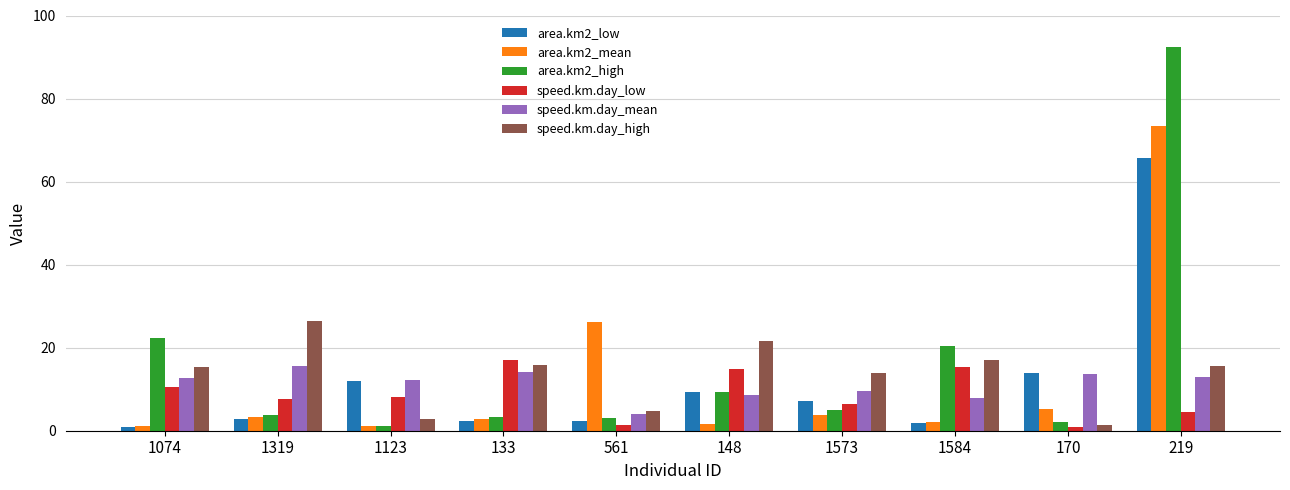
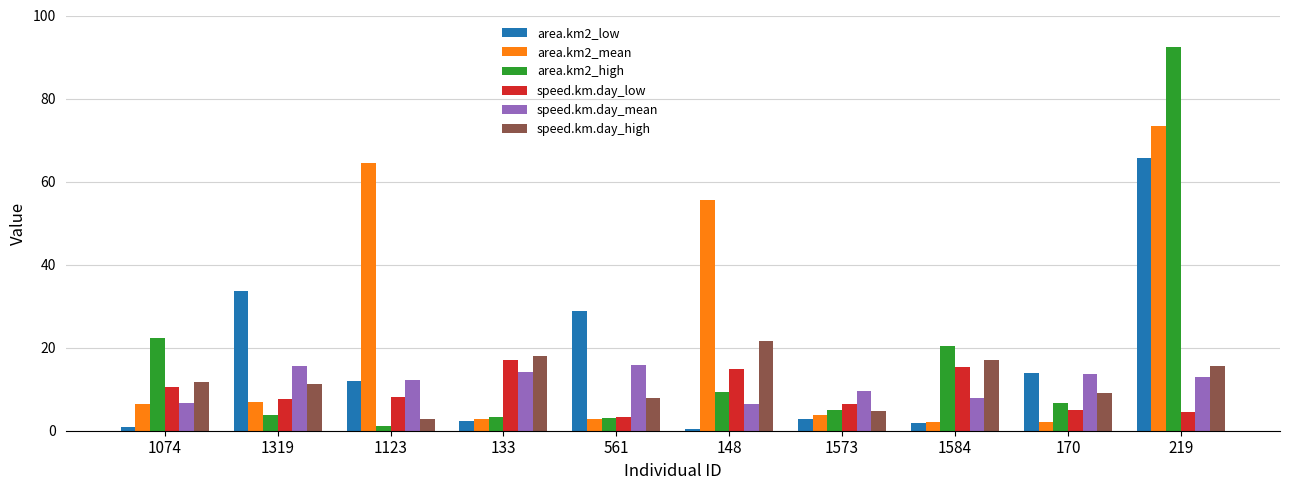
area.km2_mean, 1074: 1 -> 6
speed.km.day_mean, 1074: 13 -> 7
speed.km.day_high, 1074: 15 -> 12
area.km2_low, 1319: 3 -> 34
area.km2_mean, 1319: 3 -> 7
speed.km.day_high, 1319: 26 -> 11
area.km2_mean, 1123: 1 -> 64
speed.km.day_high, 133: 16 -> 18
area.km2_low, 561: 2 -> 29
area.km2_mean, 561: 26 -> 3
speed.km.day_low, 561: 1 -> 3
speed.km.day_mean, 561: 4 -> 16
speed.km.day_high, 561: 5 -> 8
area.km2_low, 148: 9 -> 0
area.km2_mean, 148: 2 -> 56
speed.km.day_mean, 148: 9 -> 6
area.km2_low, 1573: 7 -> 3
speed.km.day_high, 1573: 14 -> 5
area.km2_mean, 170: 5 -> 2
area.km2_high, 170: 2 -> 7
speed.km.day_low, 170: 1 -> 5
speed.km.day_high, 170: 1 -> 9
